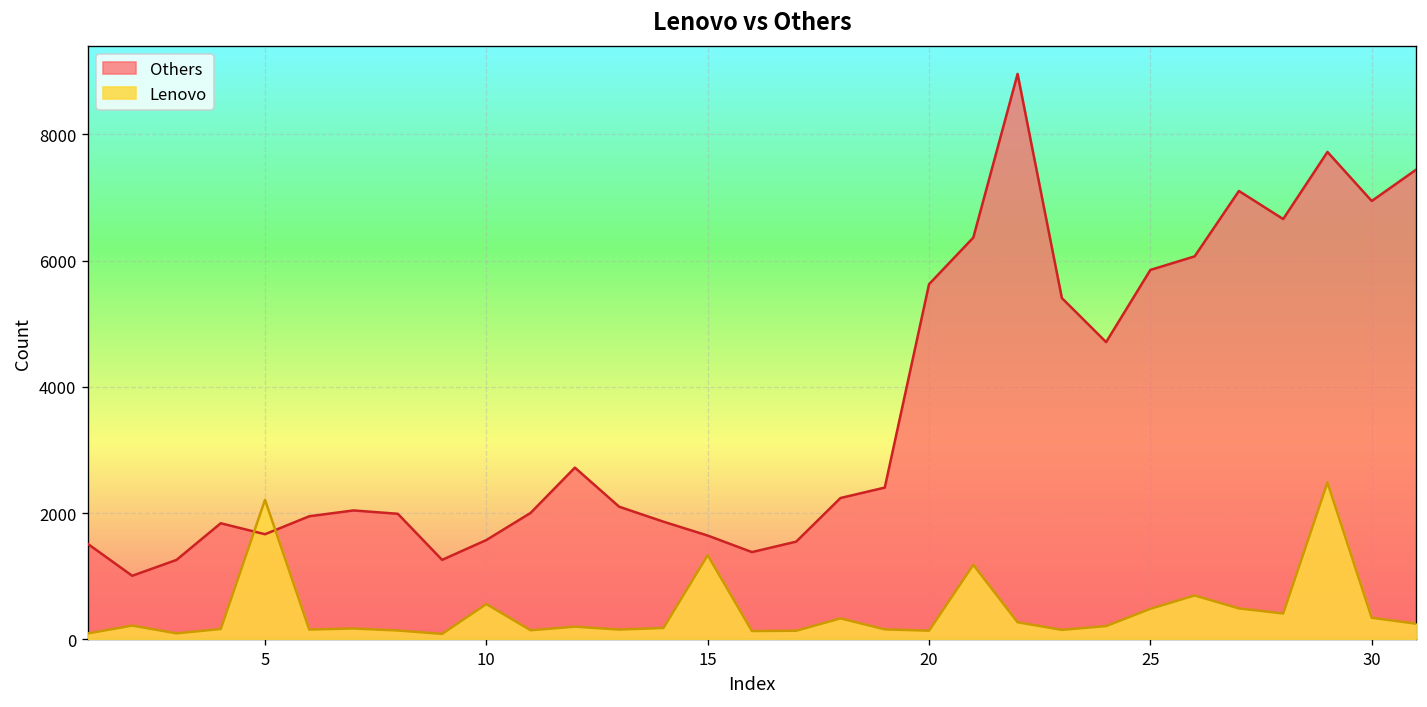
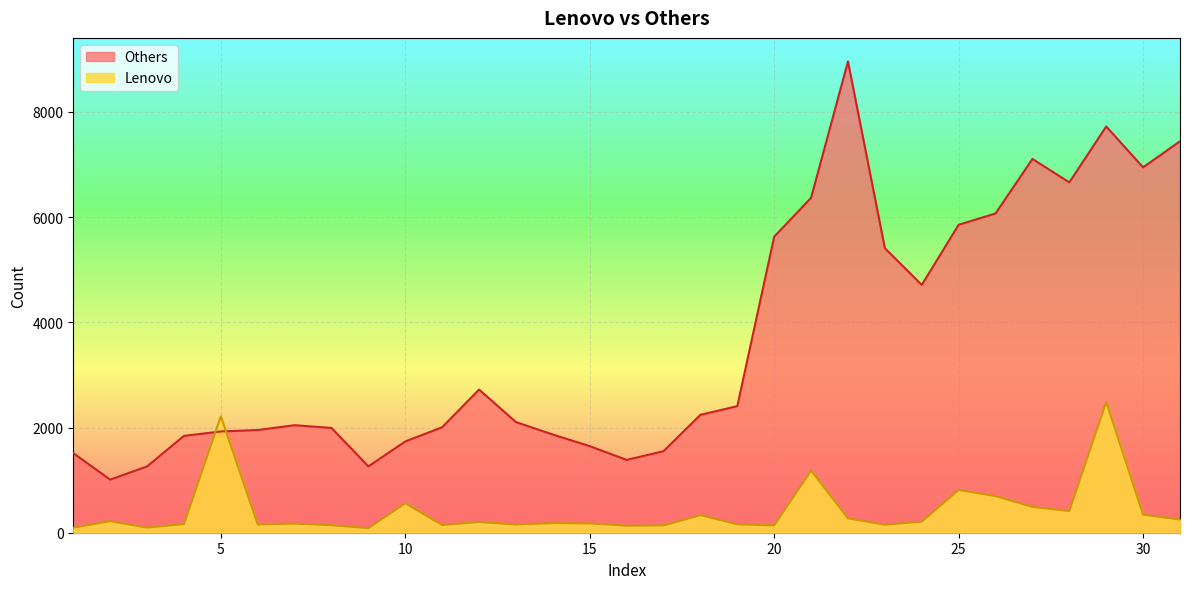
Others, 5: 1700 -> 1900
Others, 10: 1600 -> 1700
Lenovo, 15: 1300 -> 200
Lenovo, 25: 500 -> 800
